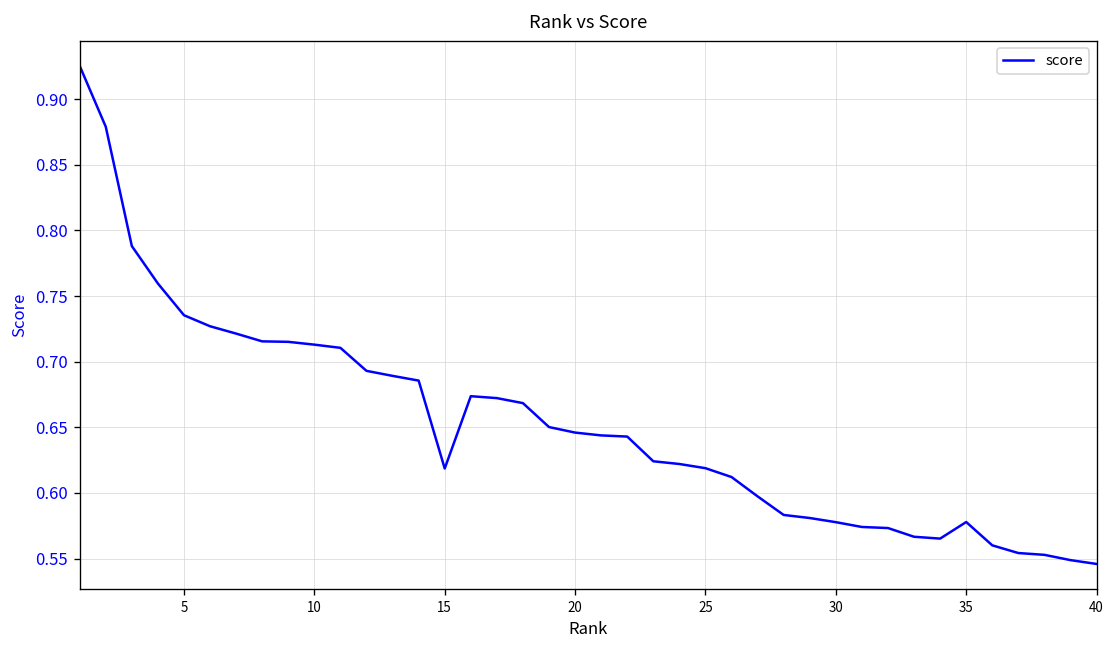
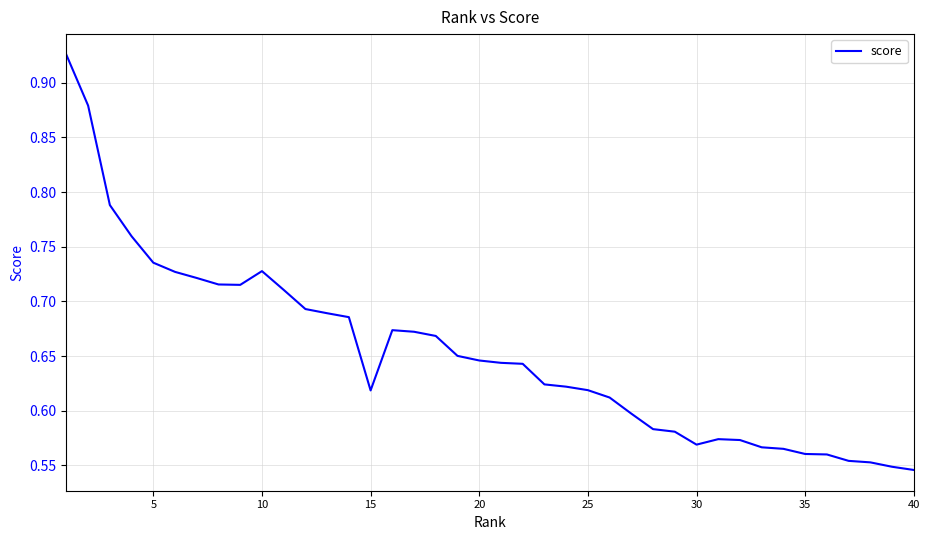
10: 0.713 -> 0.728
30: 0.578 -> 0.569
35: 0.578 -> 0.560
